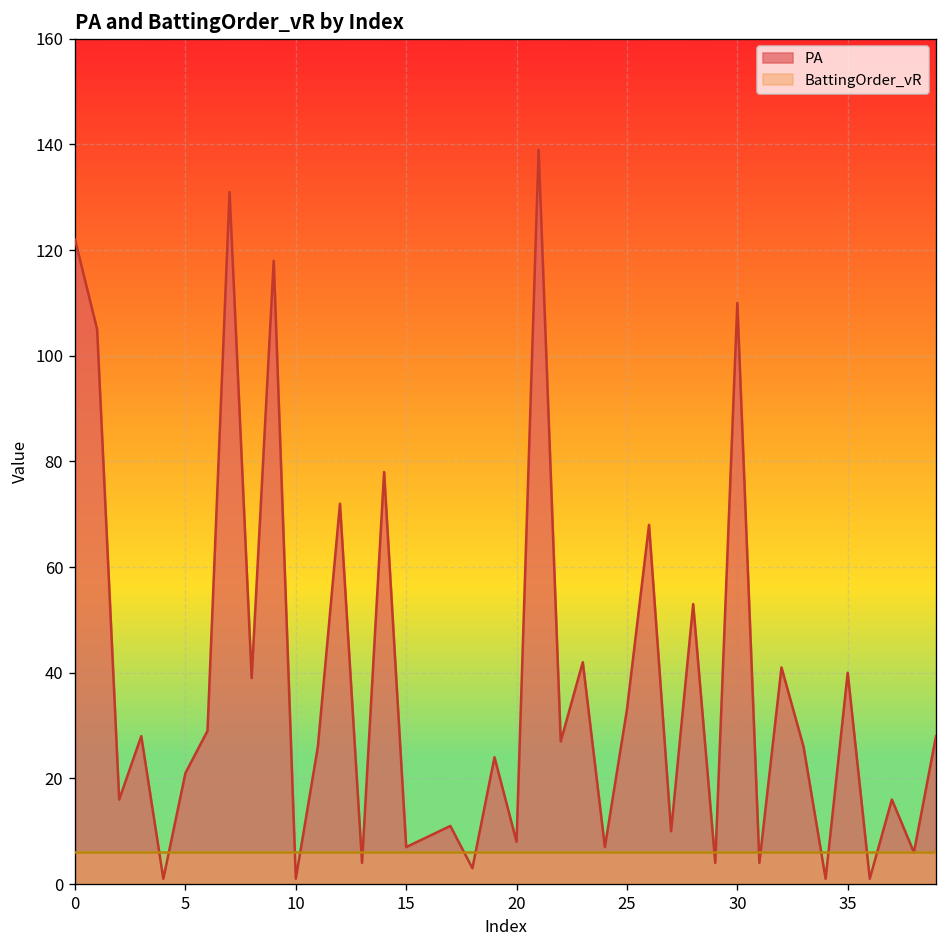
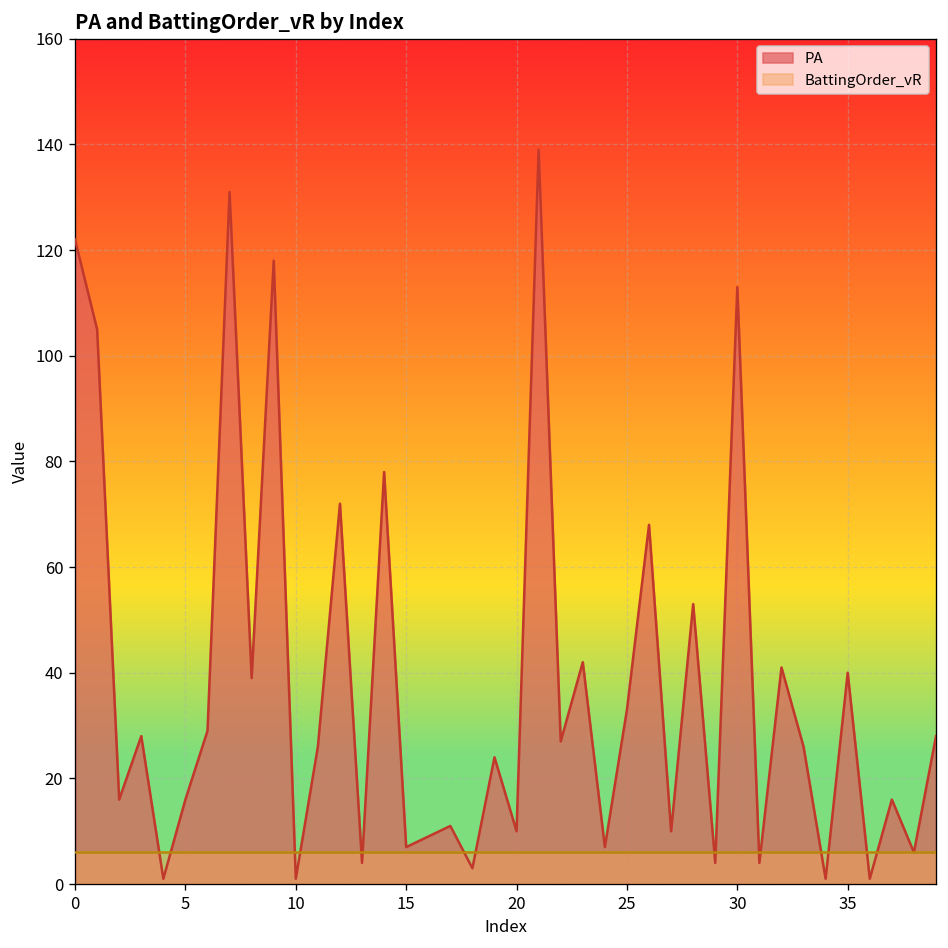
PA, 5: 21 -> 16
PA, 20: 8 -> 10
PA, 30: 110 -> 113
